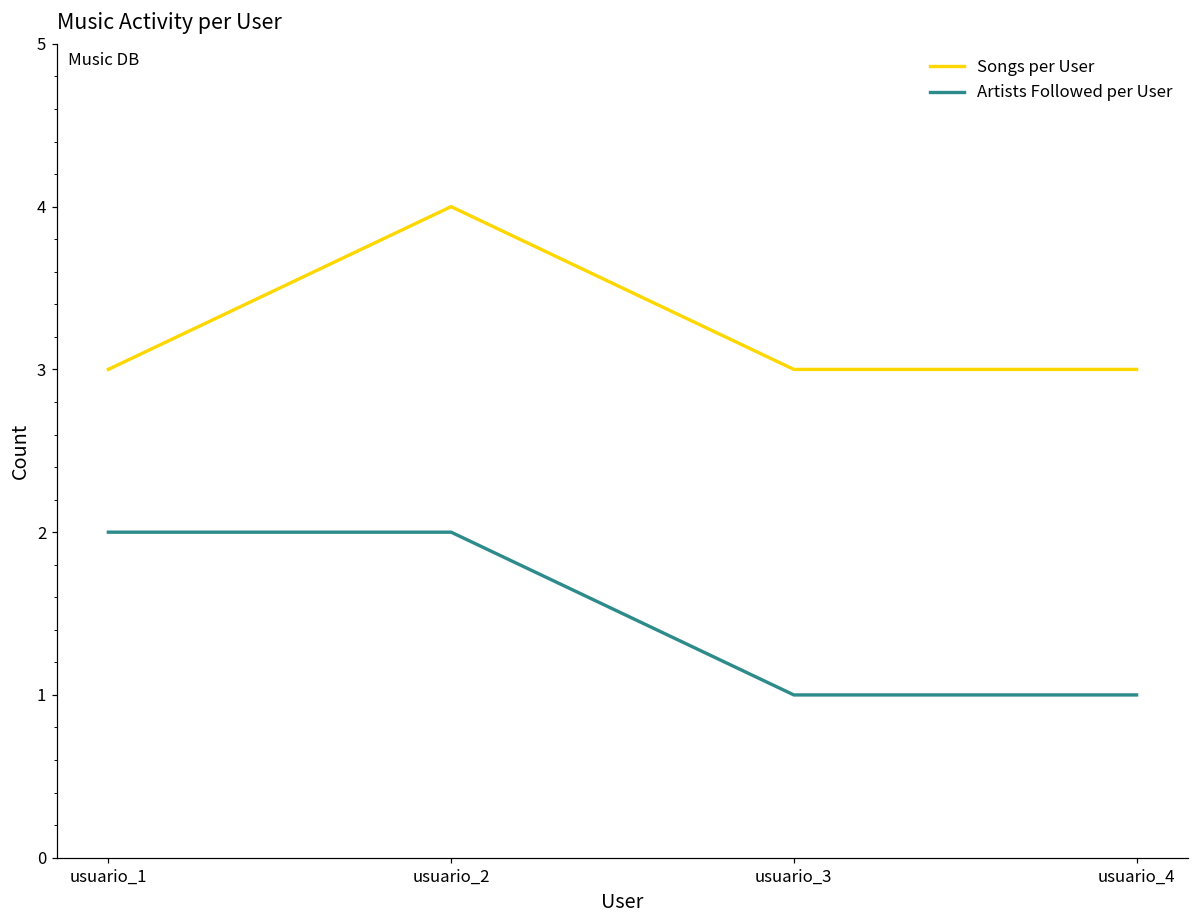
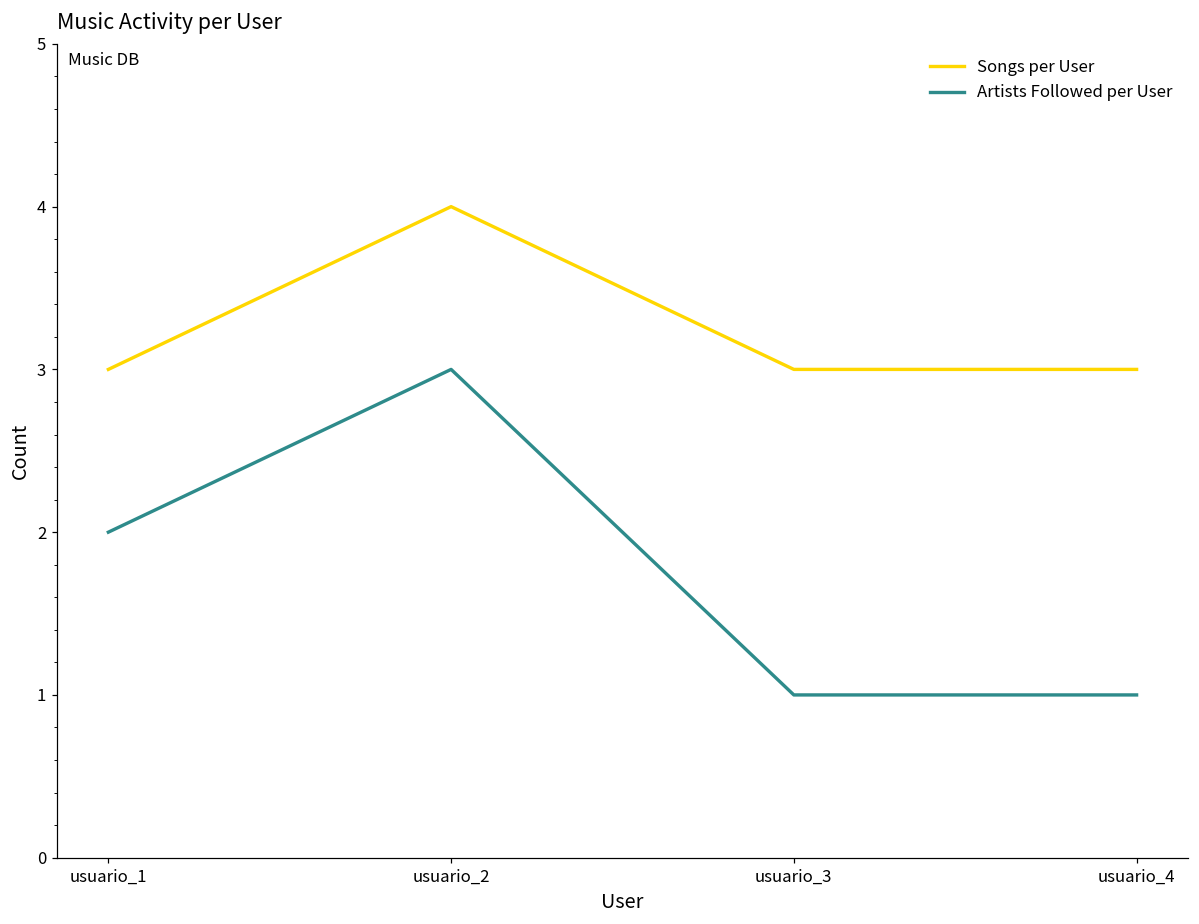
Artists Followed per User, usuario_2: 2 -> 3
